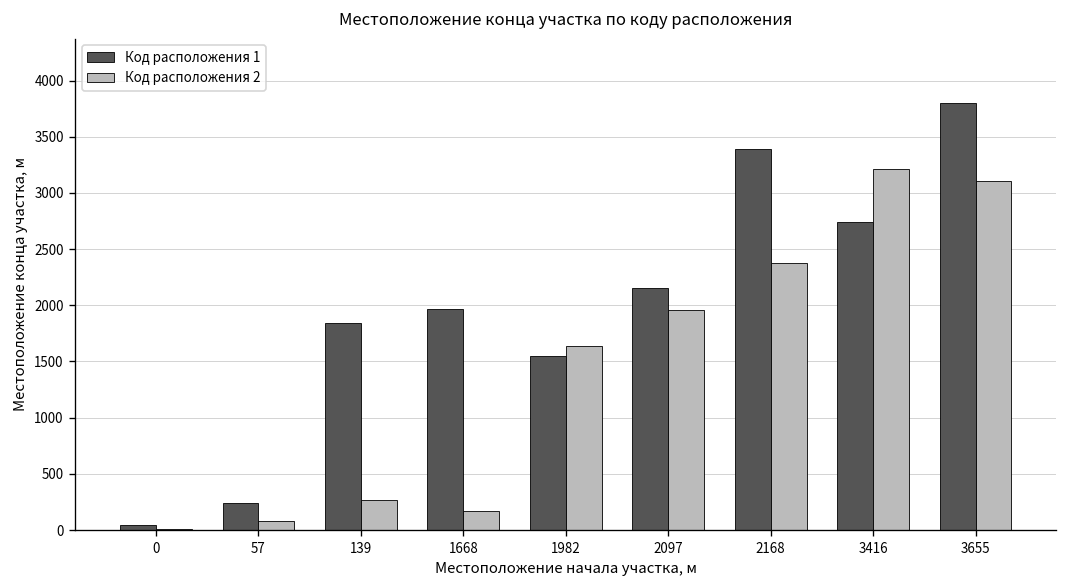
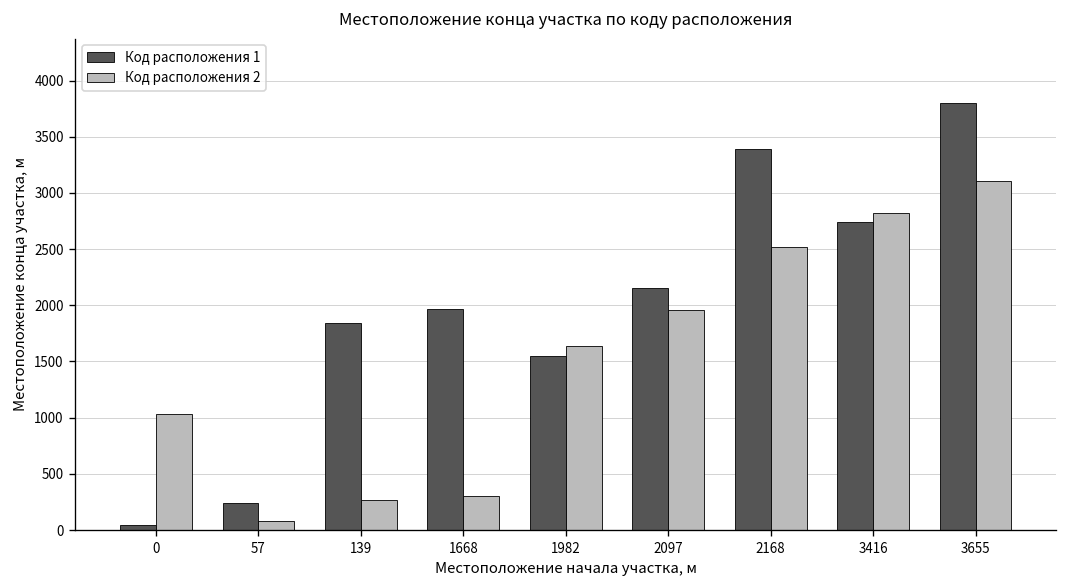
Код расположения 2, 0: 0 -> 1000
Код расположения 2, 1668: 200 -> 300
Код расположения 2, 2168: 2400 -> 2500
Код расположения 2, 3416: 3200 -> 2800
